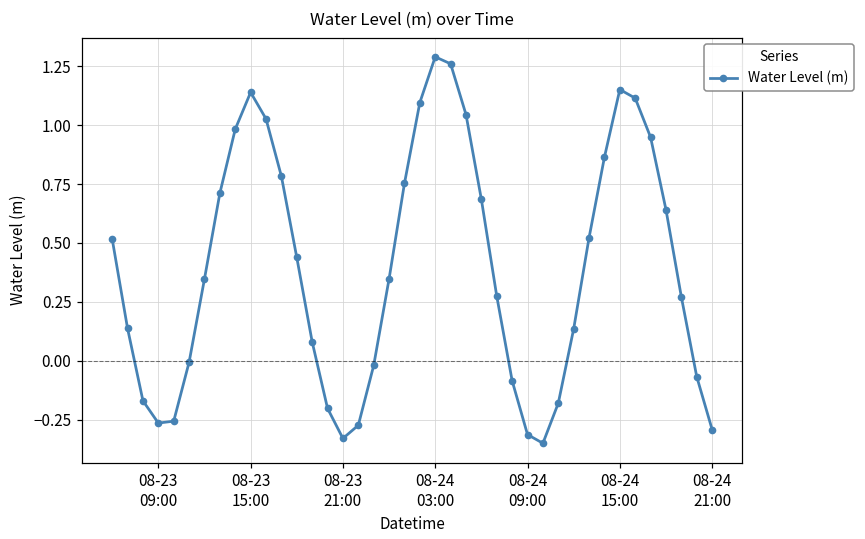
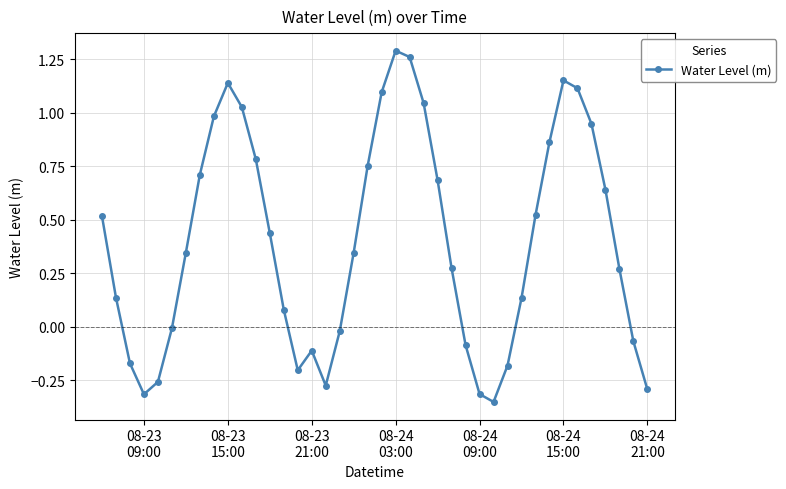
08-23 09:00: -0.26 -> -0.31
08-23 21:00: -0.33 -> -0.11
